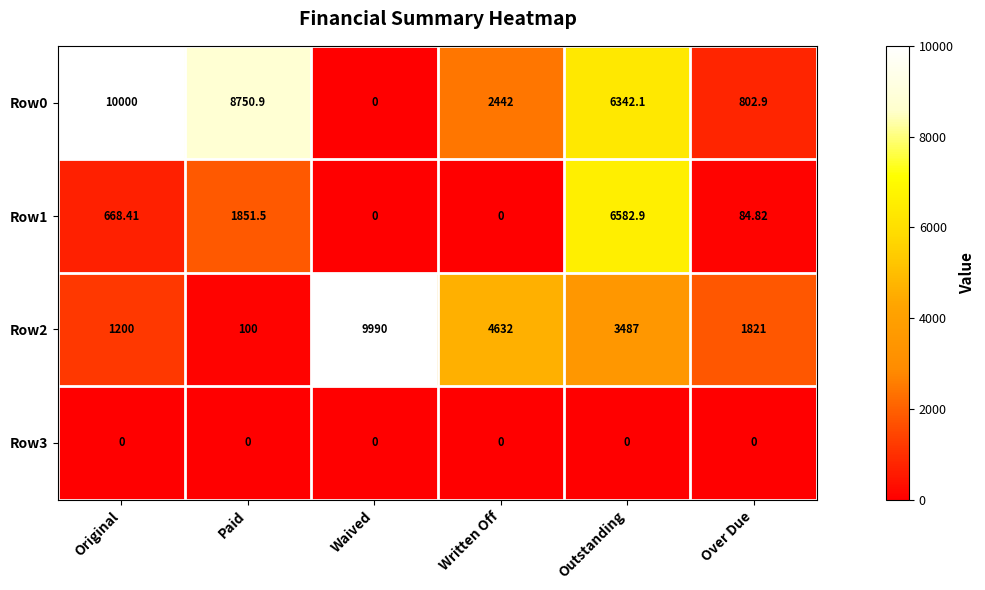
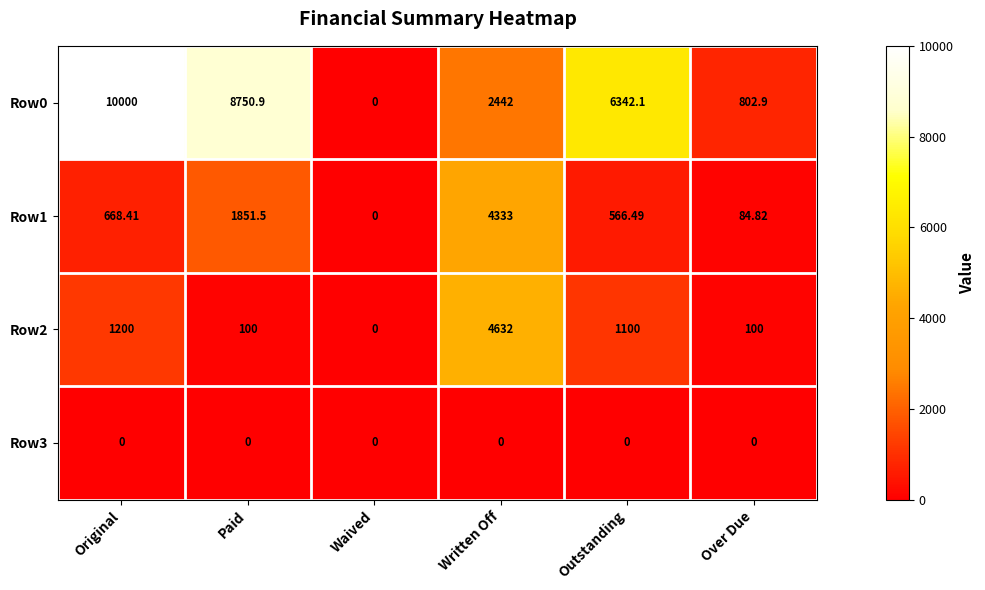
Row1, Written Off: 0 -> 4333
Row1, Outstanding: 6582.9 -> 566.49
Row2, Waived: 9990 -> 0
Row2, Outstanding: 3487 -> 1100
Row2, Over Due: 1821 -> 100
